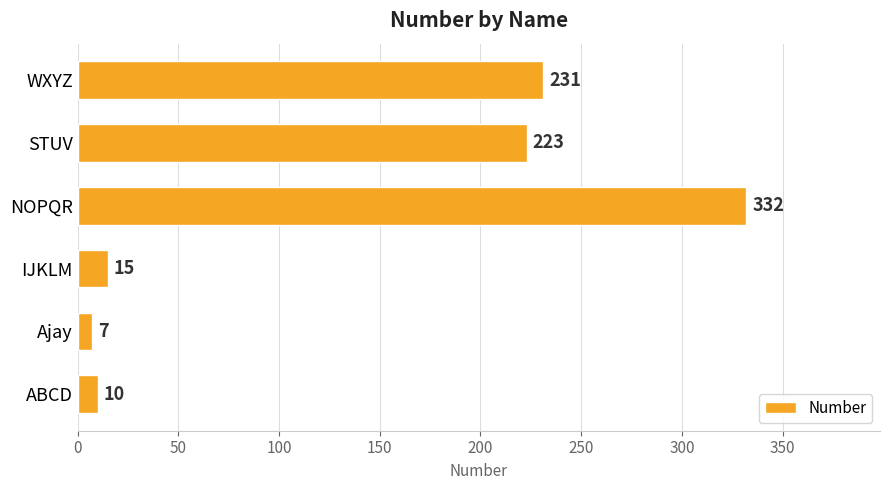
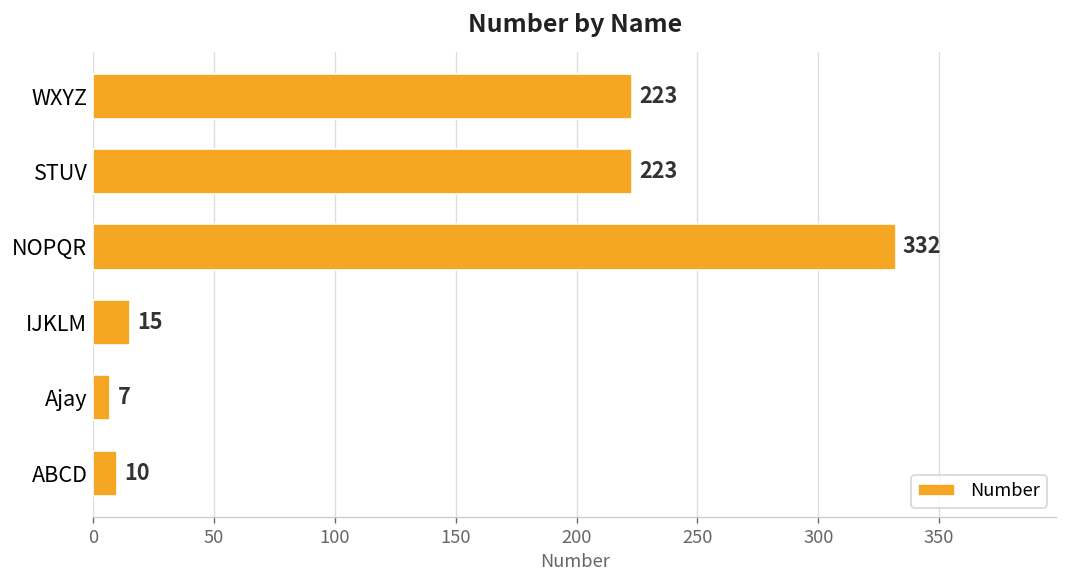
WXYZ: 231 -> 223
